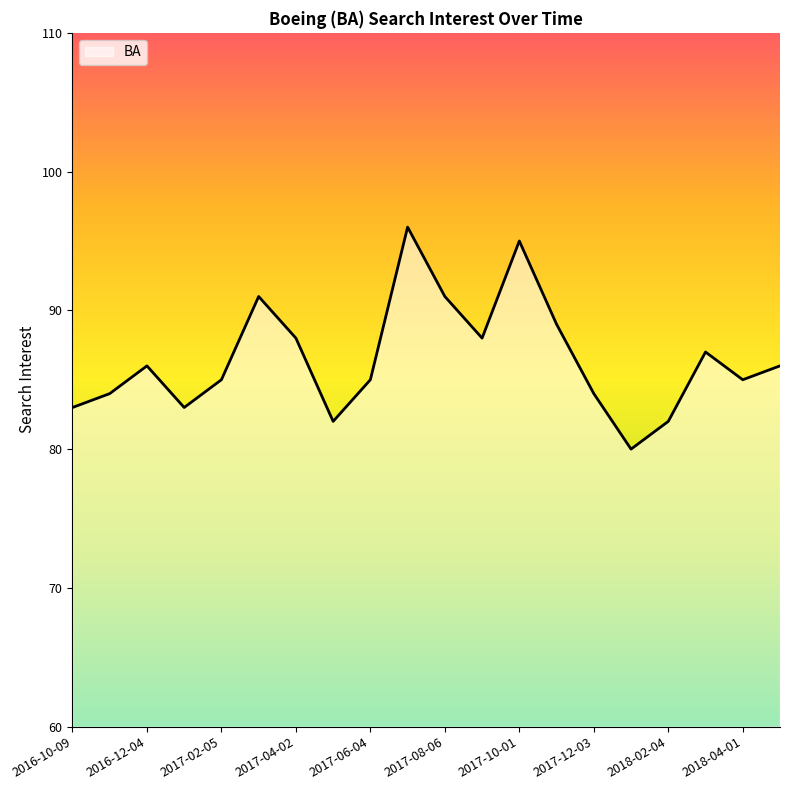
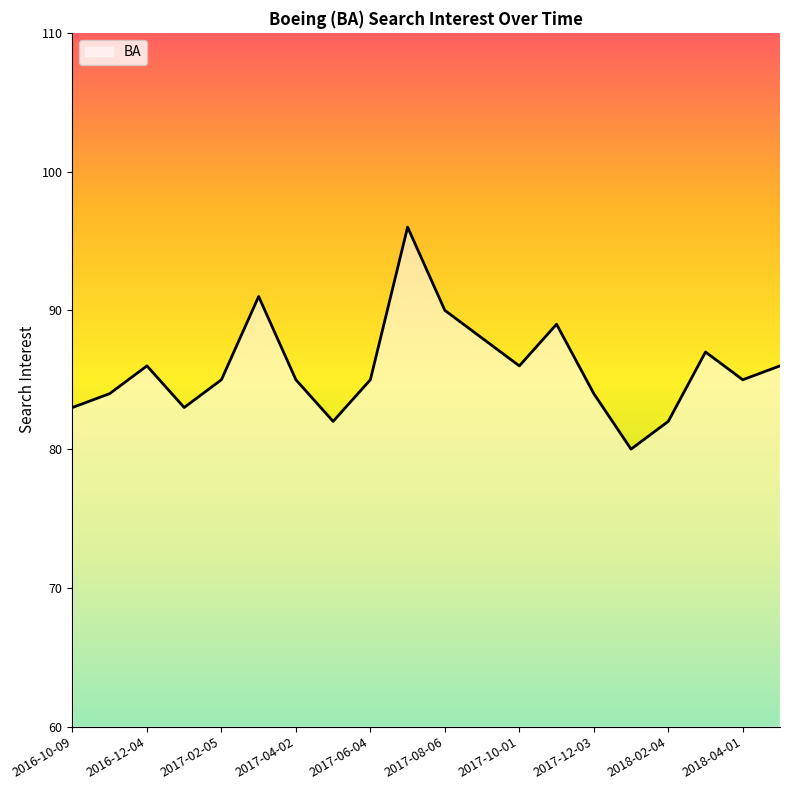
2017-04-02: 88 -> 85
2017-08-06: 91 -> 90
2017-10-01: 95 -> 86
